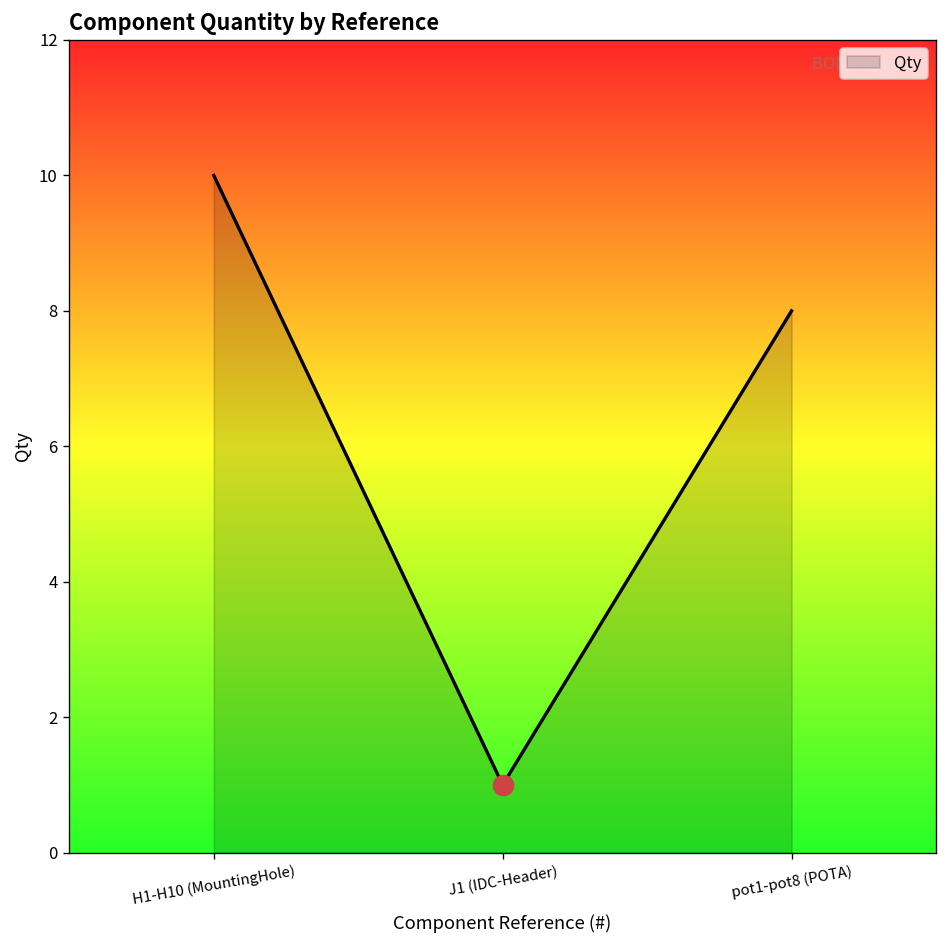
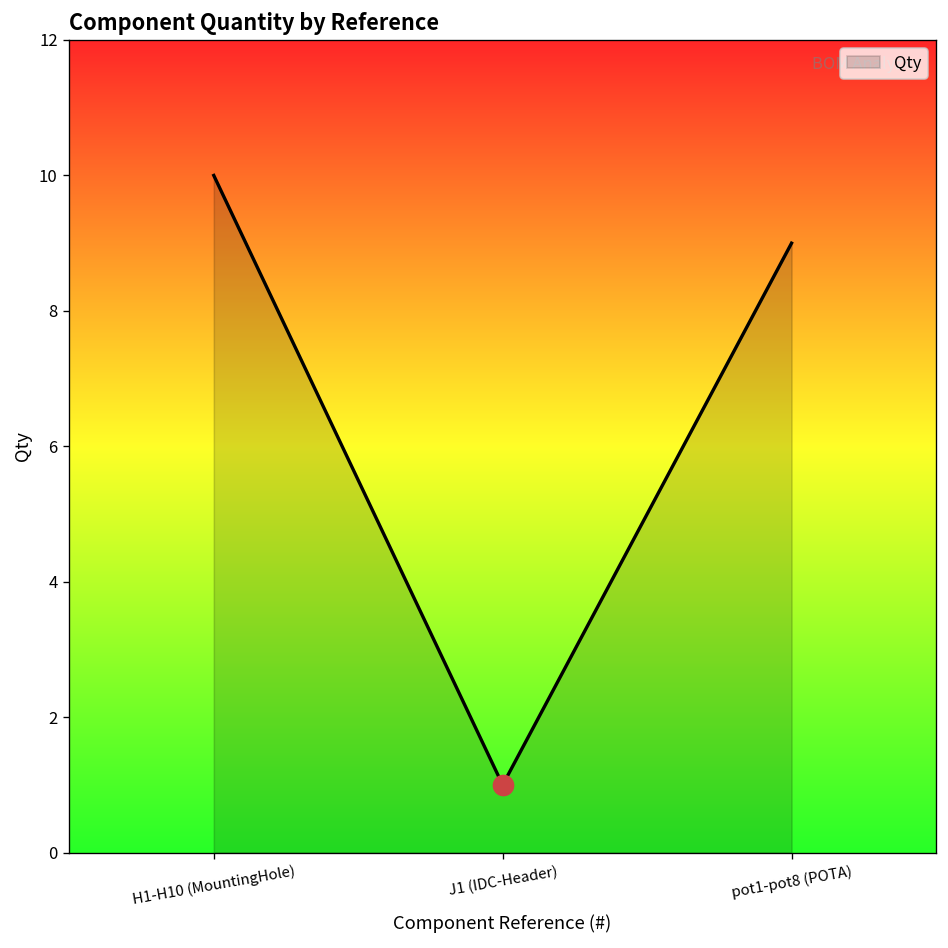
Qty, pot1-pot8 (POTA): 8 -> 9
